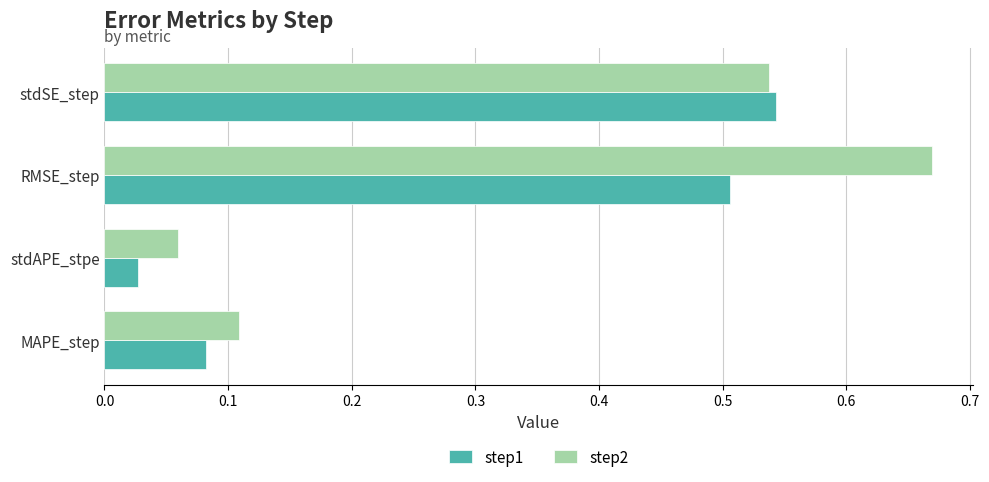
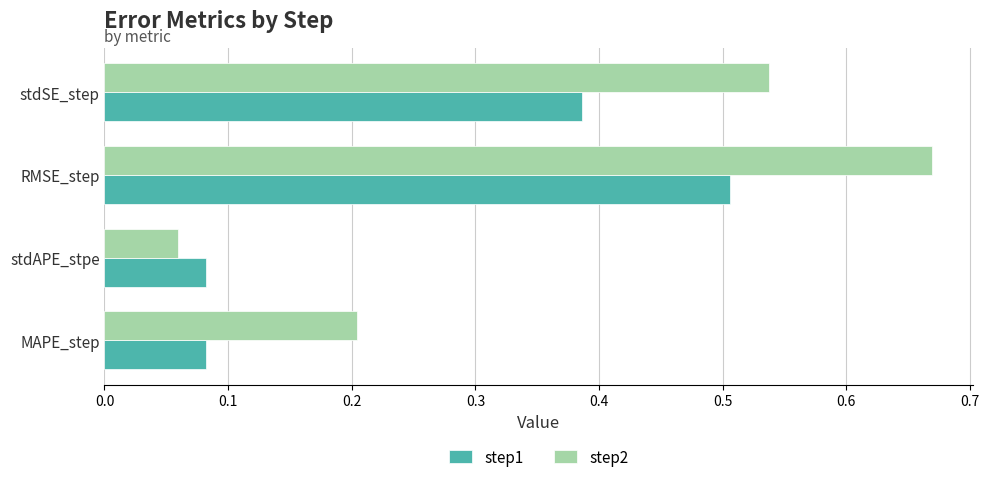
step1, stdSE_step: 0.543 -> 0.386
step1, stdAPE_stpe: 0.027 -> 0.082
step2, MAPE_step: 0.109 -> 0.204
